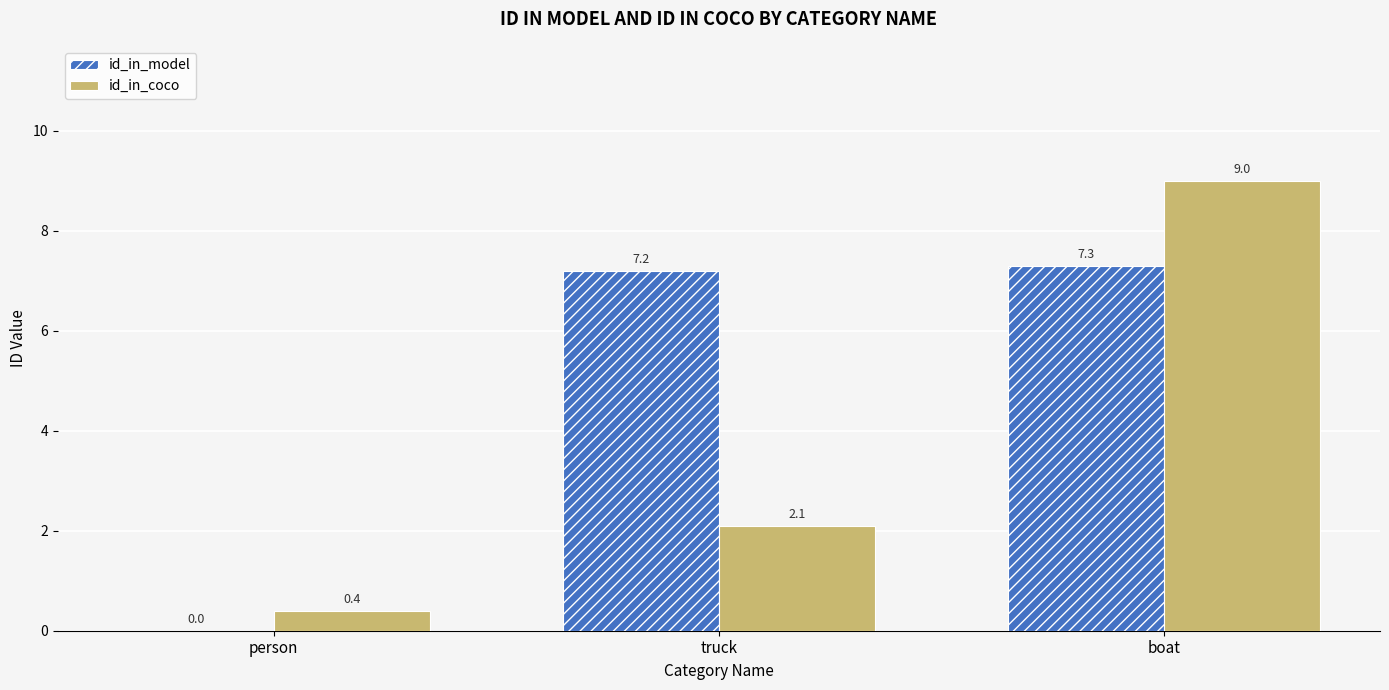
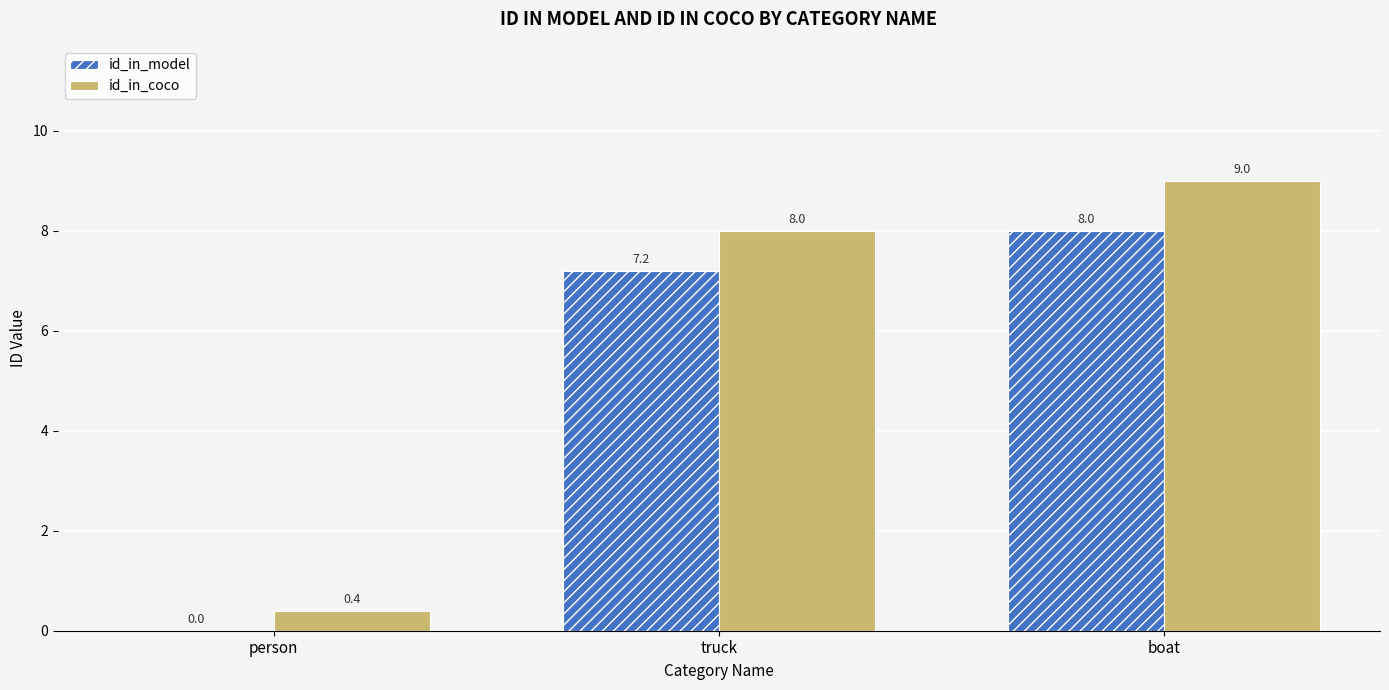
id_in_coco, truck: 2.1 -> 8.0
id_in_model, boat: 7.3 -> 8.0
